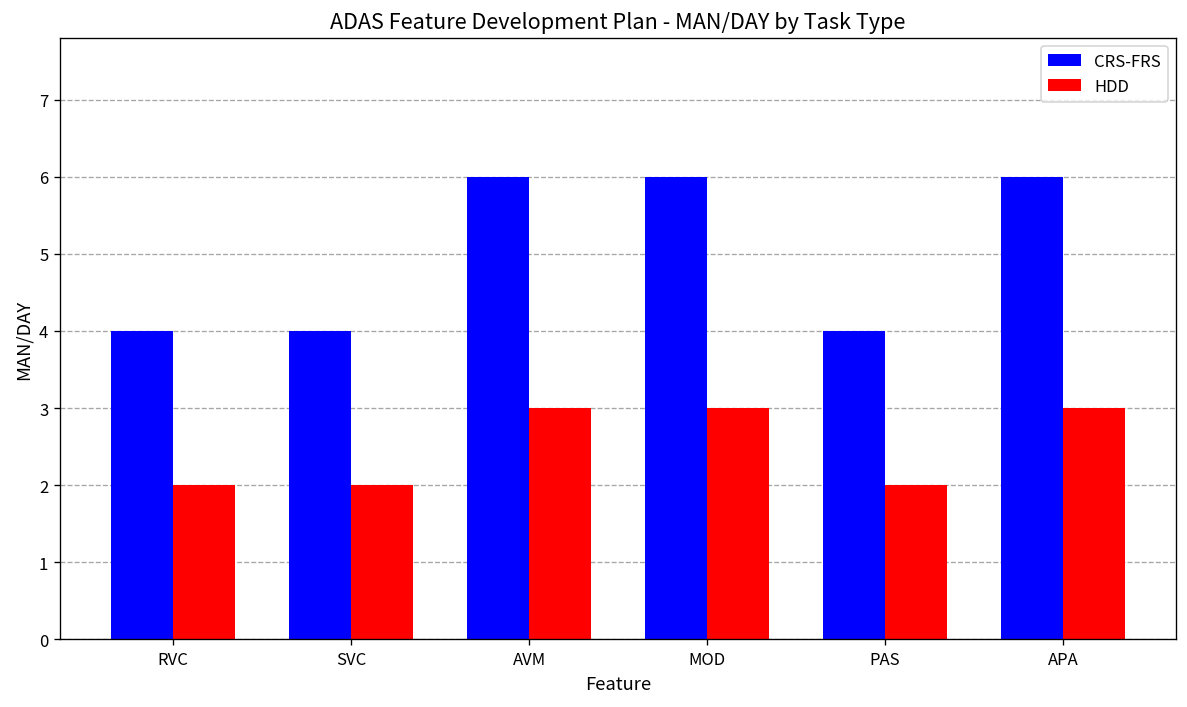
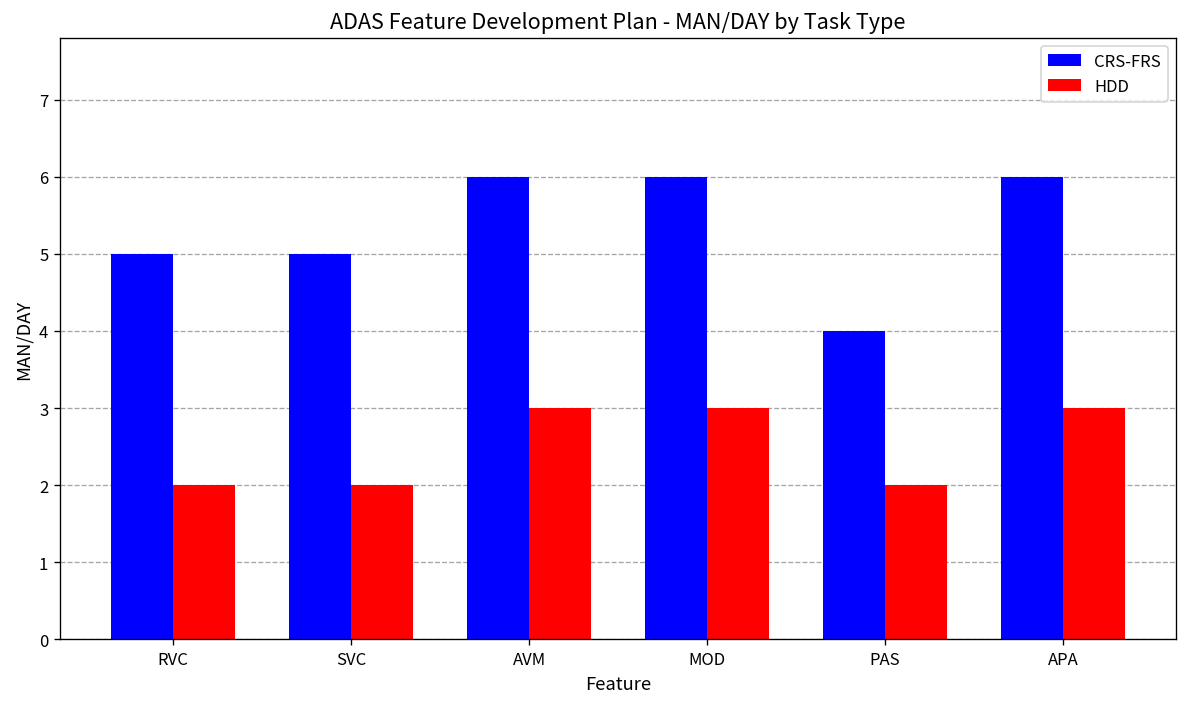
CRS-FRS, RVC: 4 -> 5
CRS-FRS, SVC: 4 -> 5
